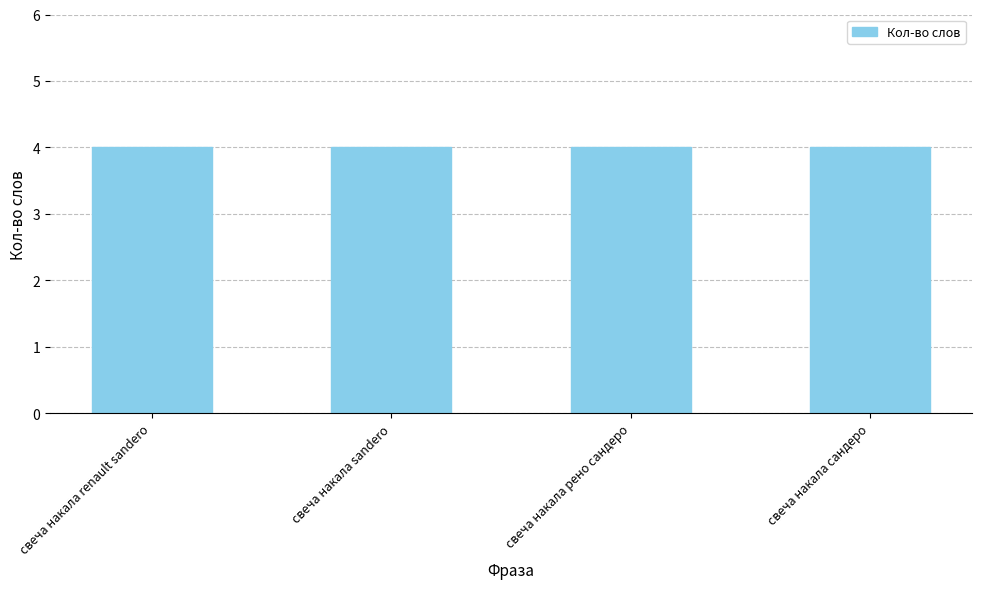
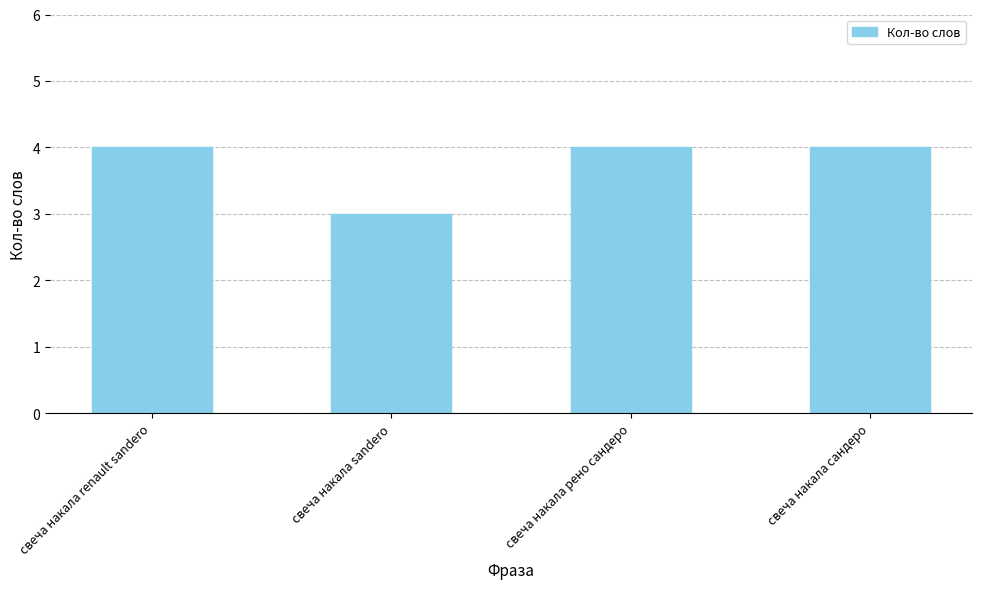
свеча накала sandero: 4 -> 3
